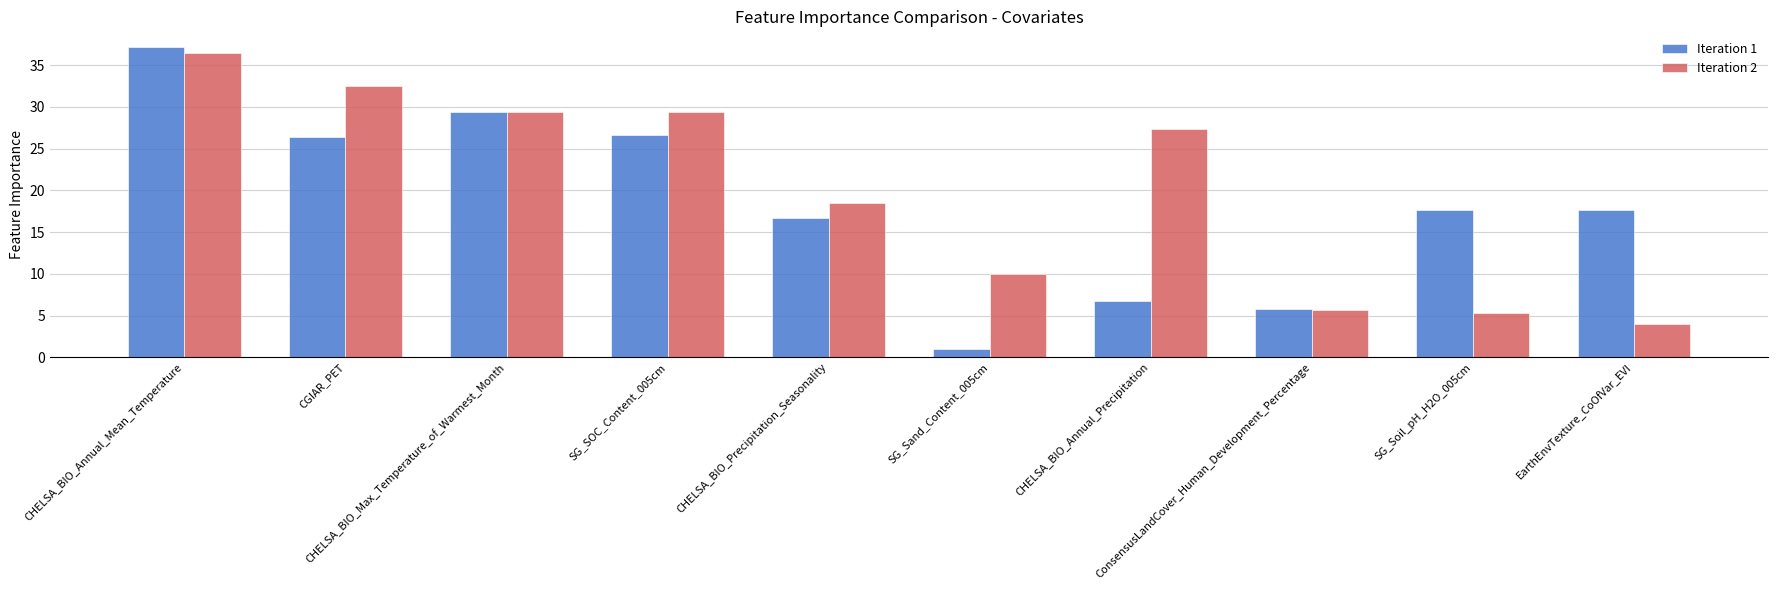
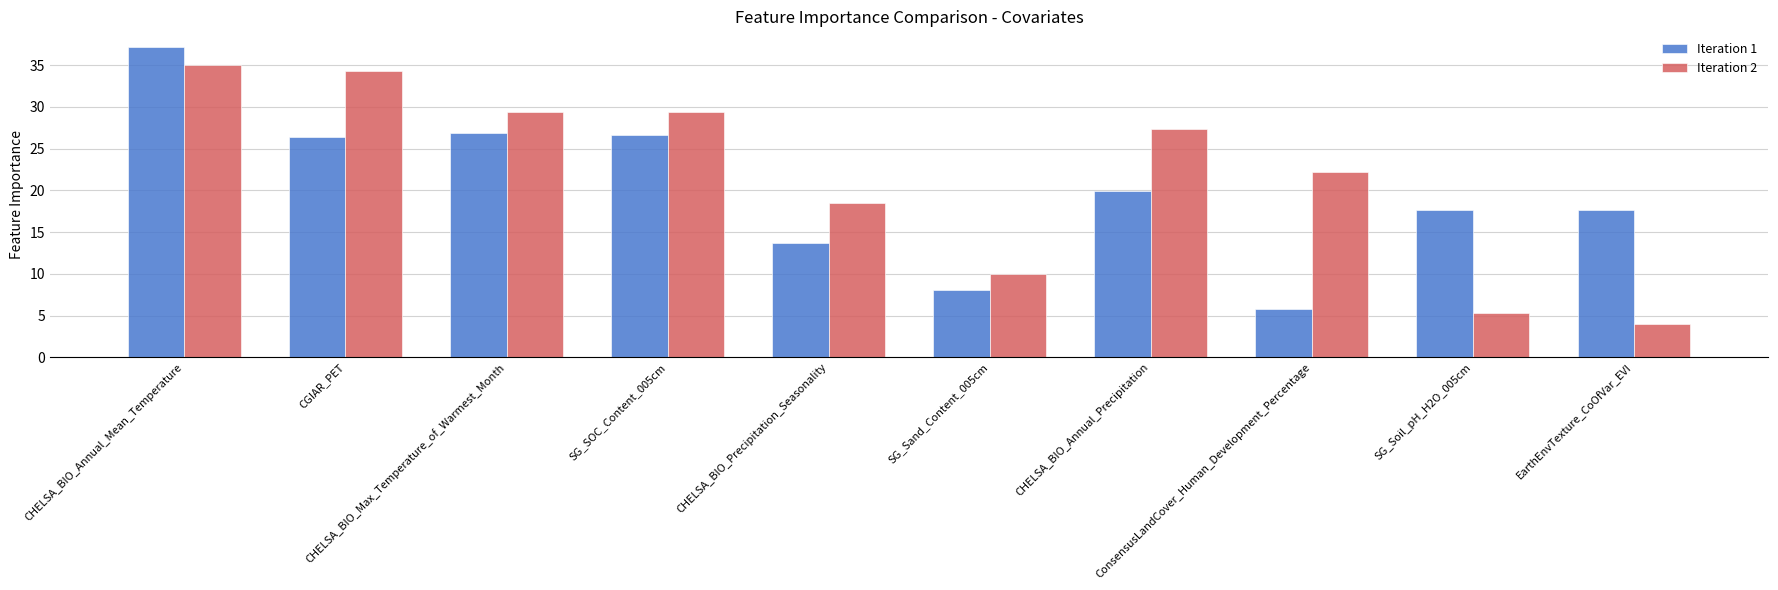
Iteration 2, CHELSA_BIO_Annual_Mean_Temperature: 36 -> 35
Iteration 2, CGIAR_PET: 32 -> 34
Iteration 1, CHELSA_BIO_Max_Temperature_of_Warmest_Month: 29 -> 27
Iteration 1, CHELSA_BIO_Precipitation_Seasonality: 17 -> 14
Iteration 1, SG_Sand_Content_005cm: 1 -> 8
Iteration 1, CHELSA_BIO_Annual_Precipitation: 7 -> 20
Iteration 2, ConsensusLandCover_Human_Development_Percentage: 6 -> 22
